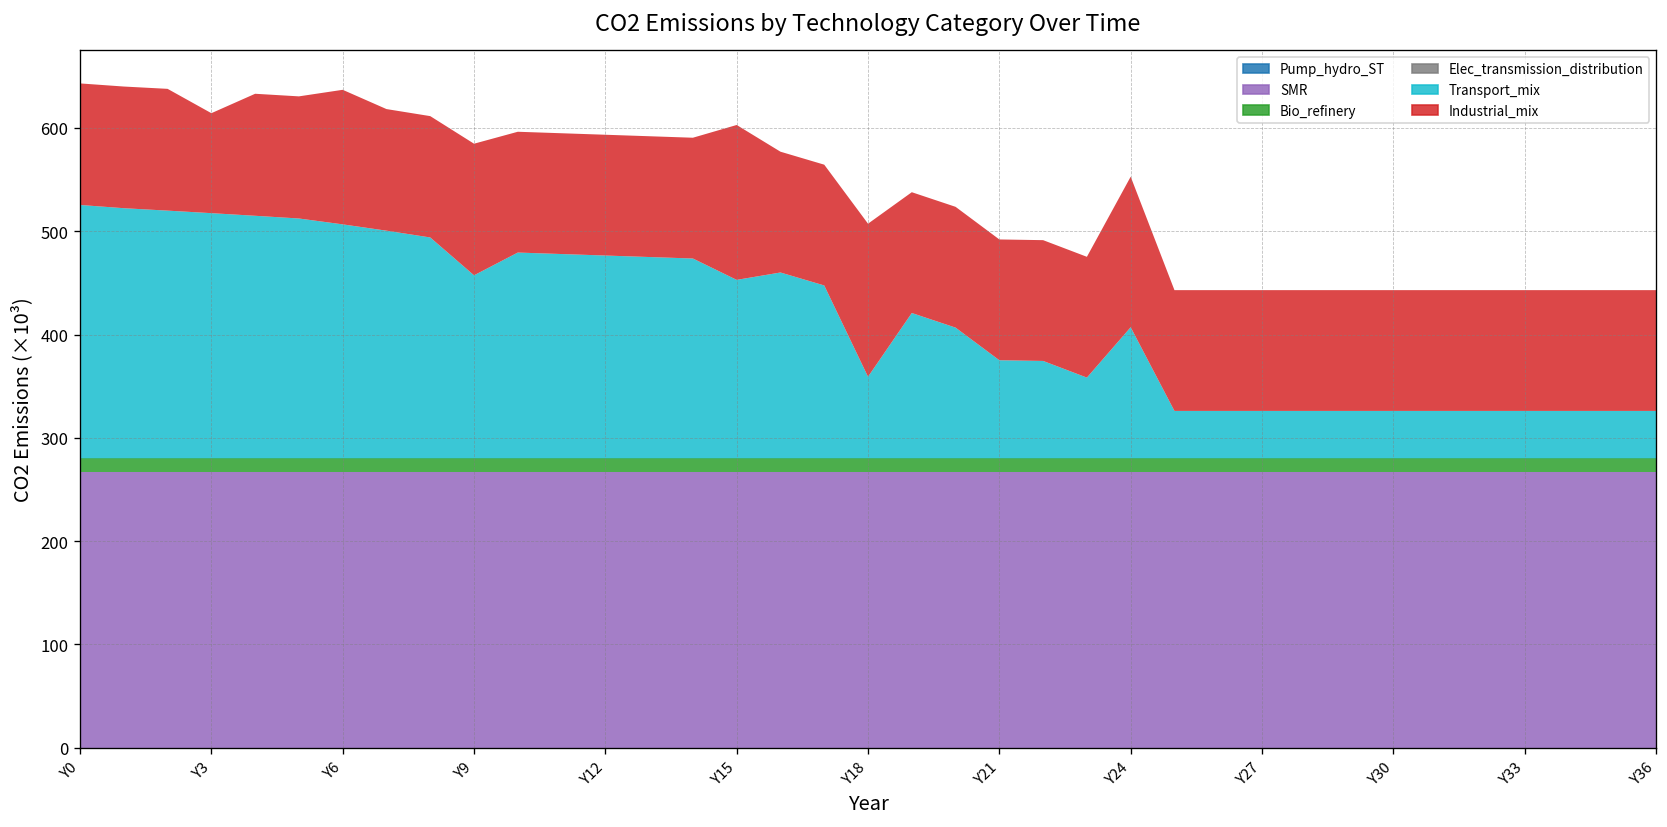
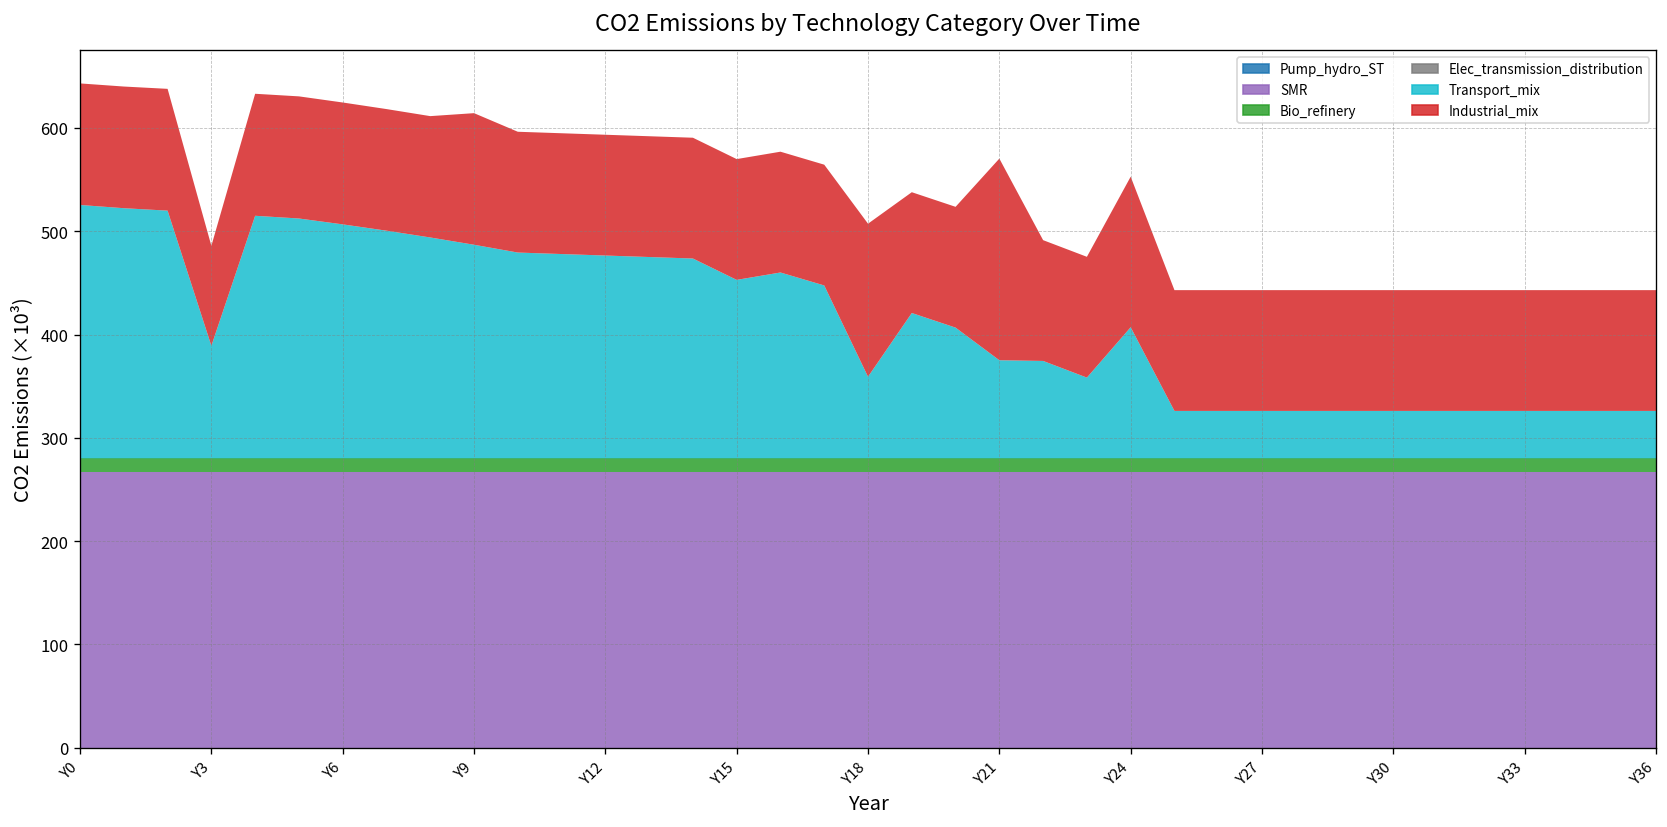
Transport_mix, Y3: 240 -> 110
Industrial_mix, Y6: 130 -> 120
Transport_mix, Y9: 180 -> 210
Industrial_mix, Y15: 150 -> 120
Industrial_mix, Y21: 120 -> 200
